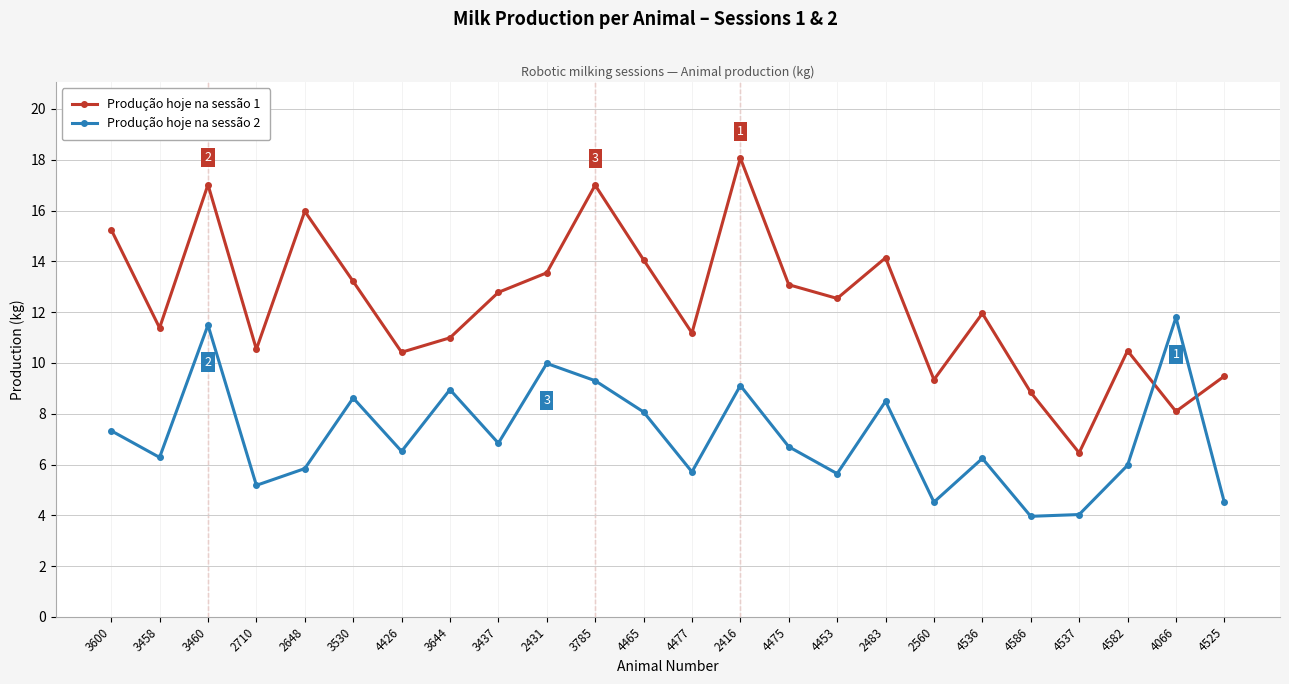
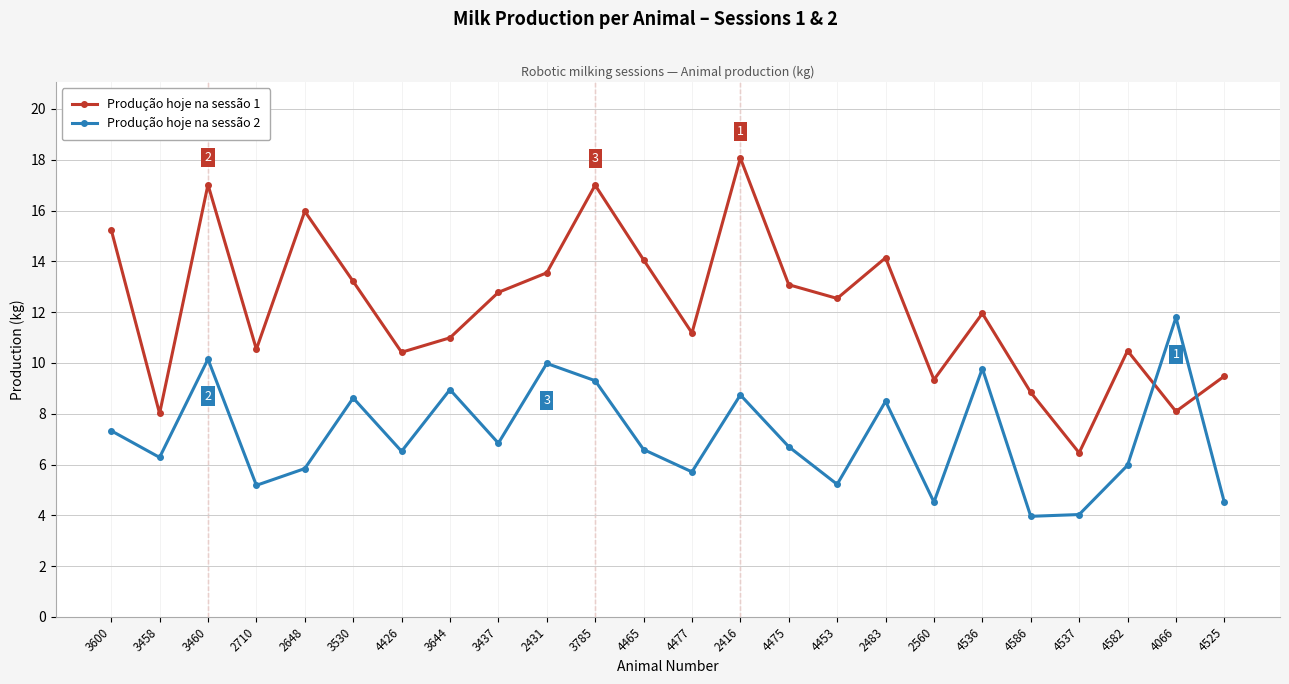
Produção hoje na sessão 1, 3458: 11.4 -> 8.0
Produção hoje na sessão 2, 3460: 11.5 -> 10.2
Produção hoje na sessão 2, 4465: 8.1 -> 6.6
Produção hoje na sessão 2, 2416: 9.1 -> 8.7
Produção hoje na sessão 2, 4453: 5.6 -> 5.2
Produção hoje na sessão 2, 4536: 6.2 -> 9.8
